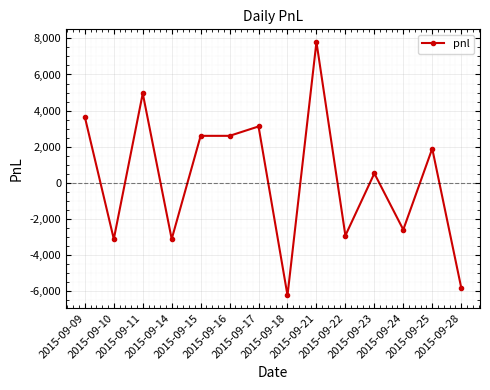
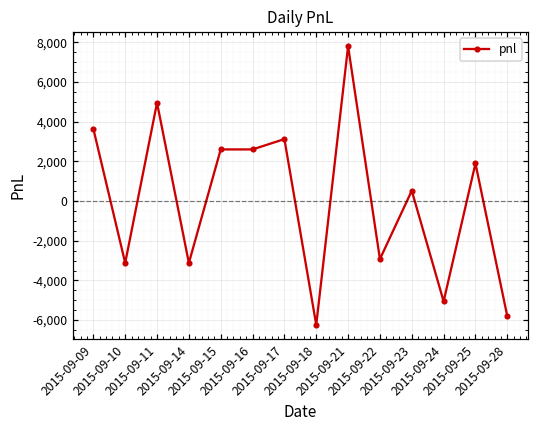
2015-09-24: -2,600 -> -5,100
